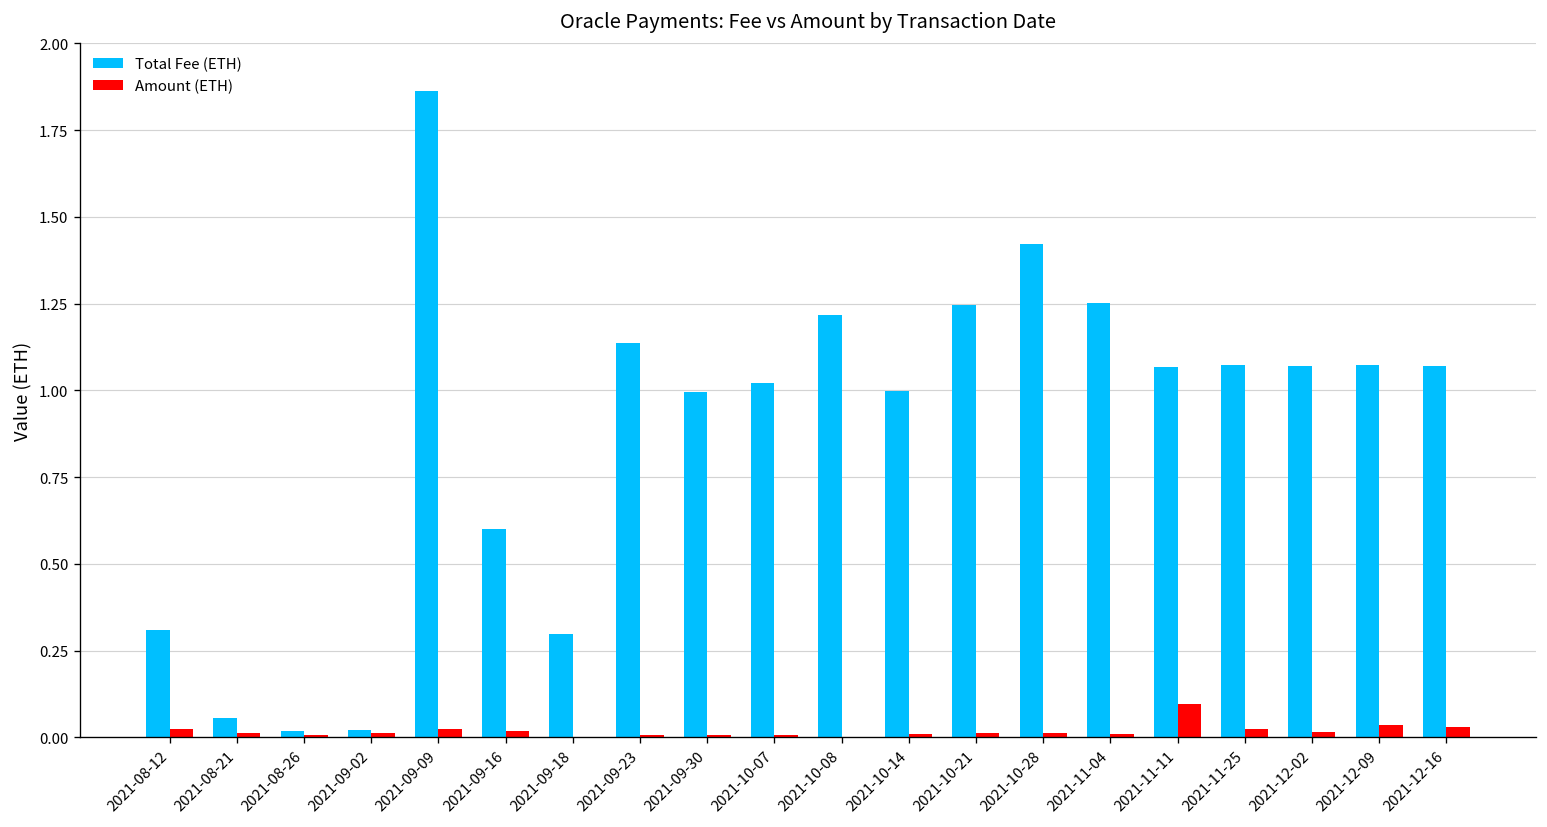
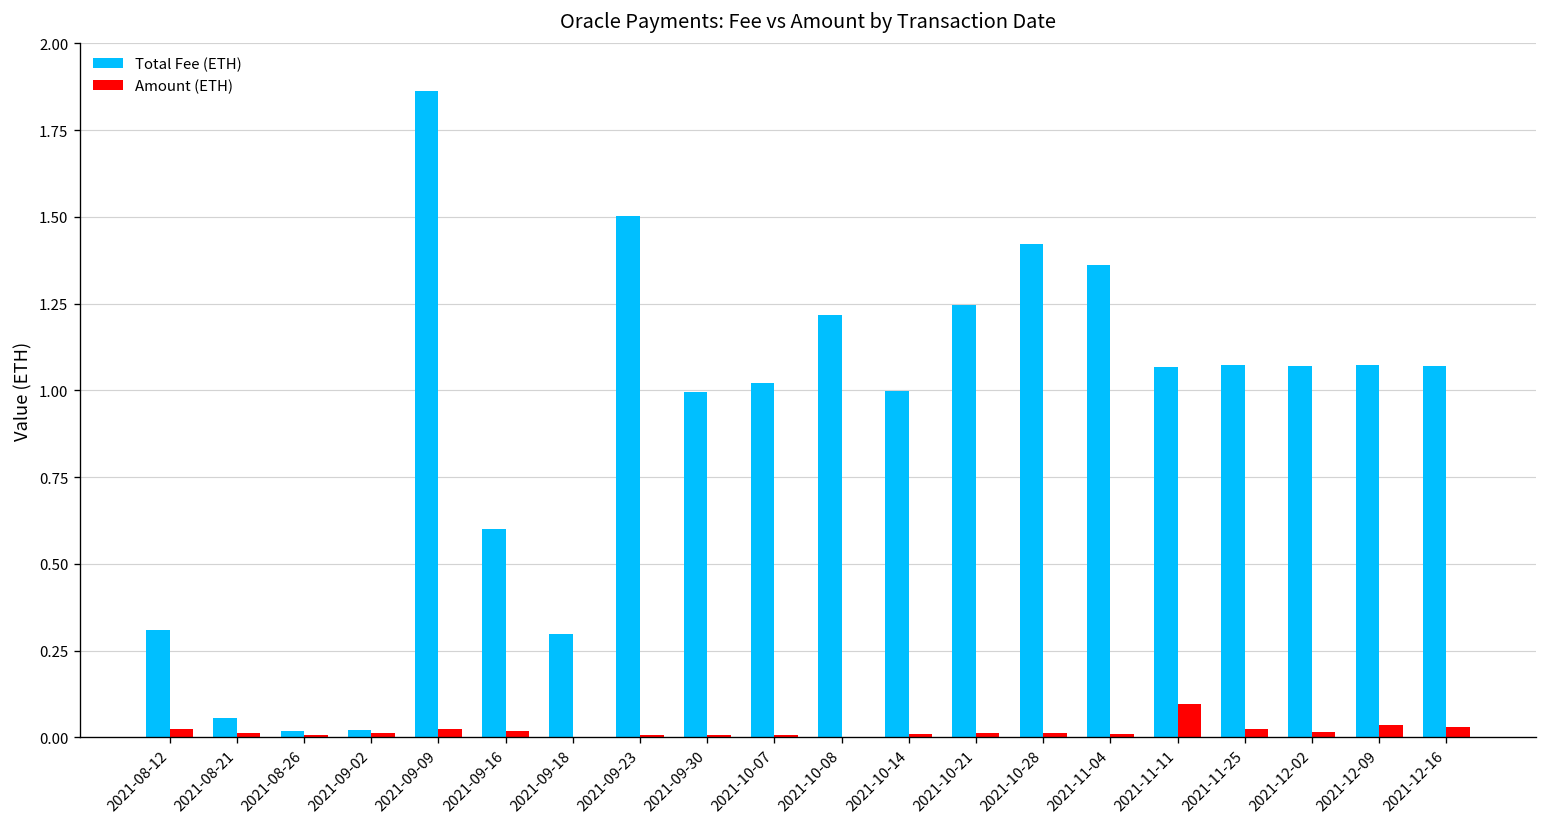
Total Fee (ETH), 2021-09-23: 1.14 -> 1.50
Total Fee (ETH), 2021-11-04: 1.25 -> 1.36
